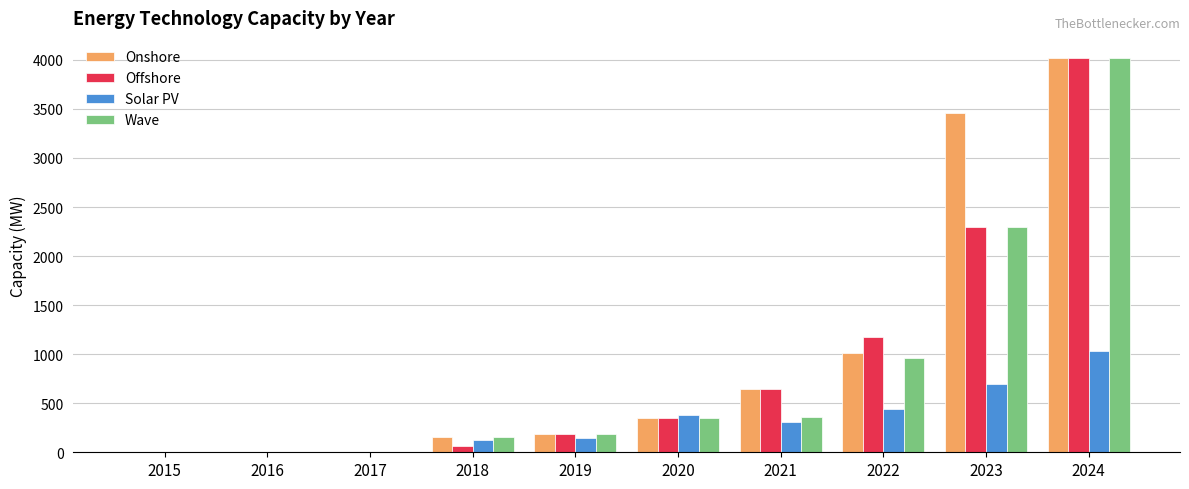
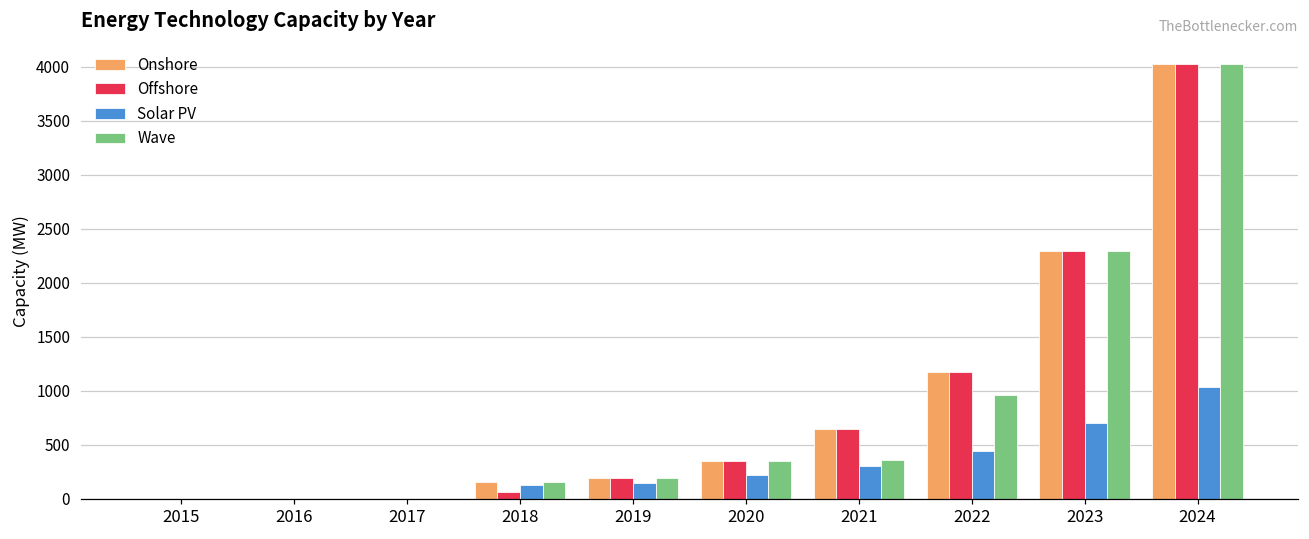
Solar PV, 2020: 400 -> 200
Onshore, 2022: 1000 -> 1200
Onshore, 2023: 3500 -> 2300
